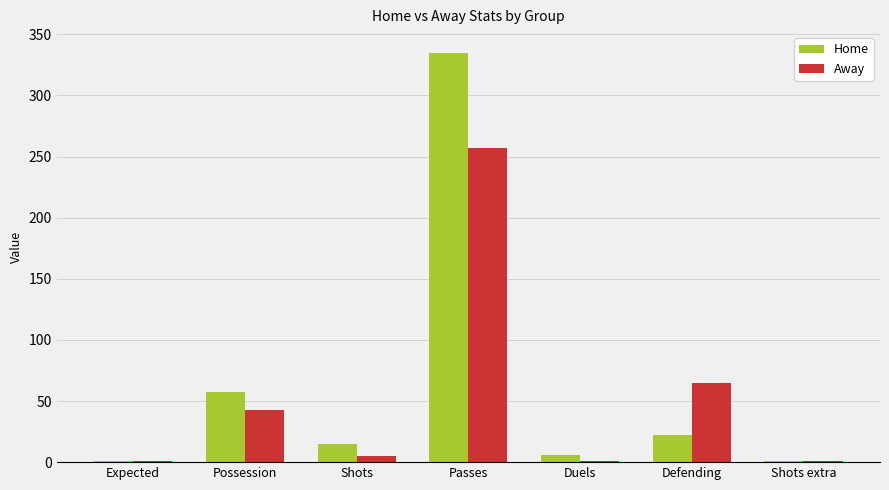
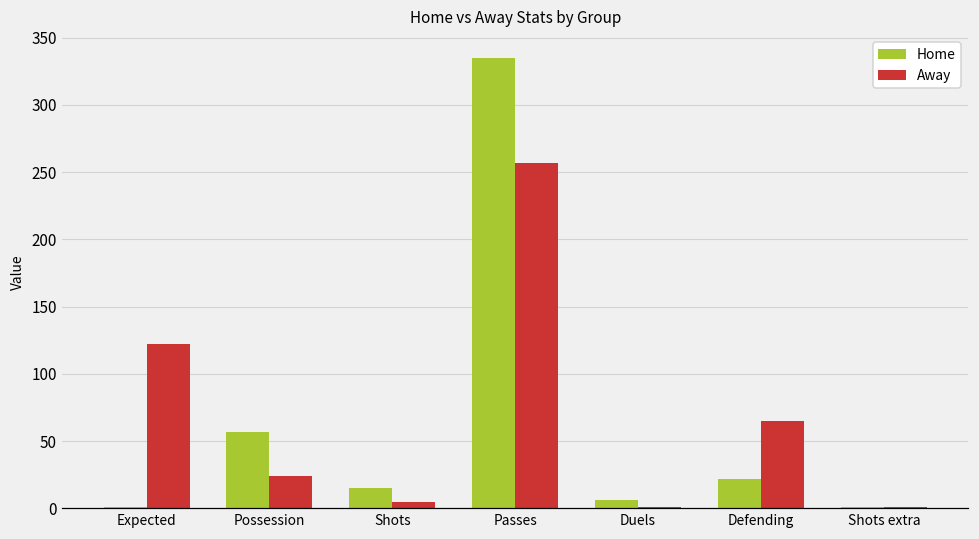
Away, Expected: 1 -> 122
Away, Possession: 43 -> 24
